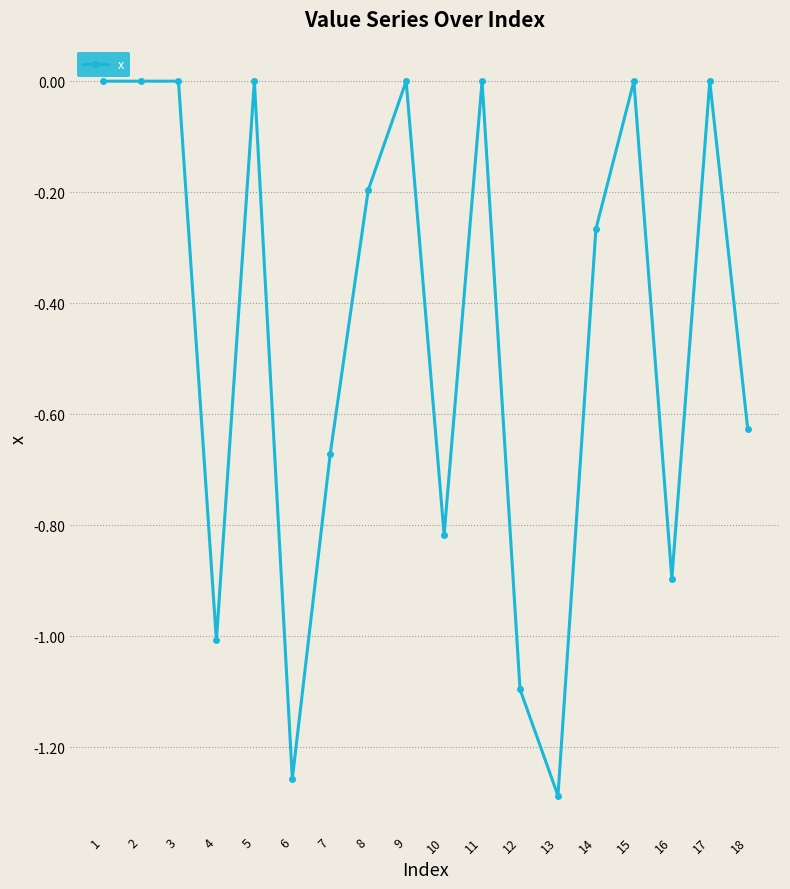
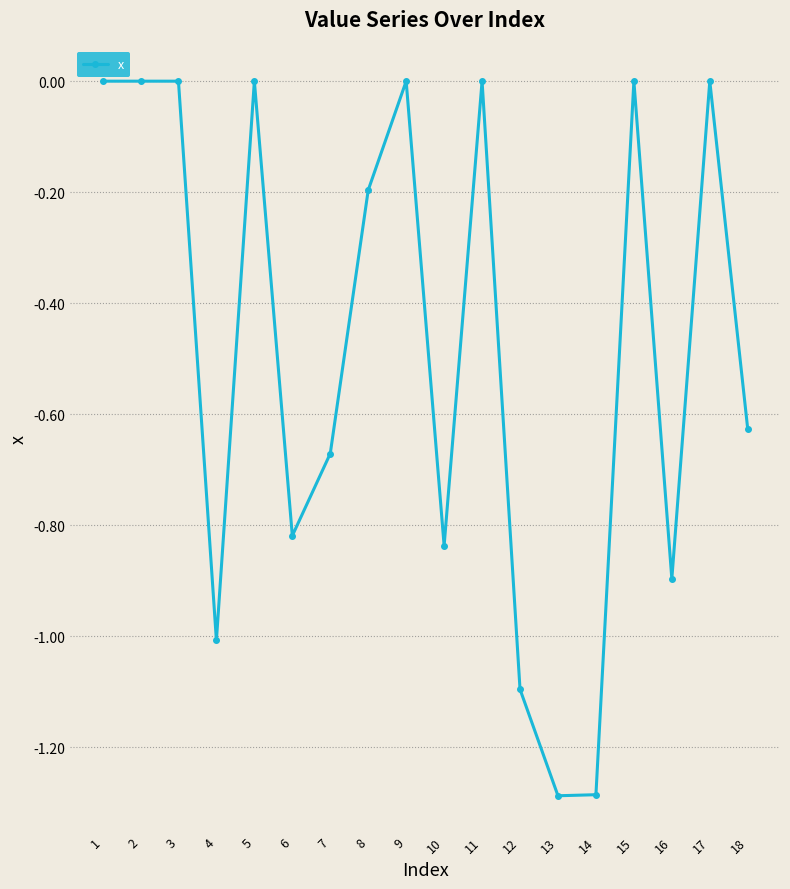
6: -1.26 -> -0.82
10: -0.82 -> -0.84
14: -0.27 -> -1.29
